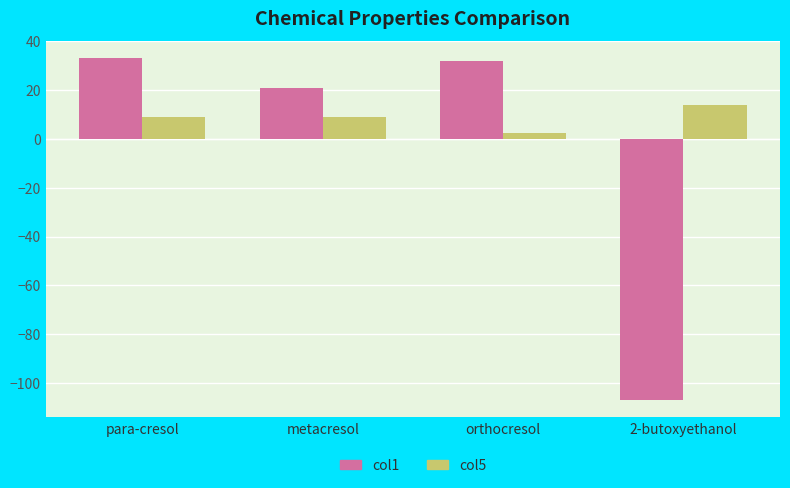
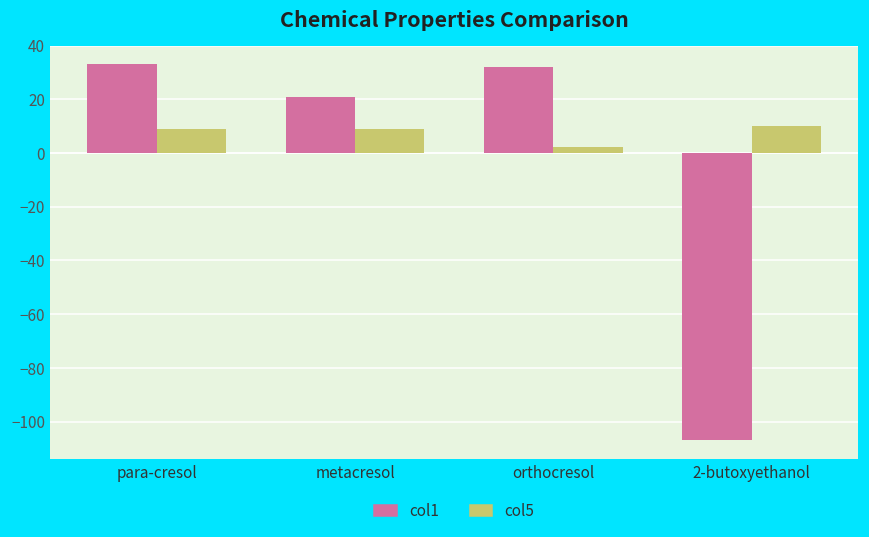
col5, 2-butoxyethanol: 14 -> 10
